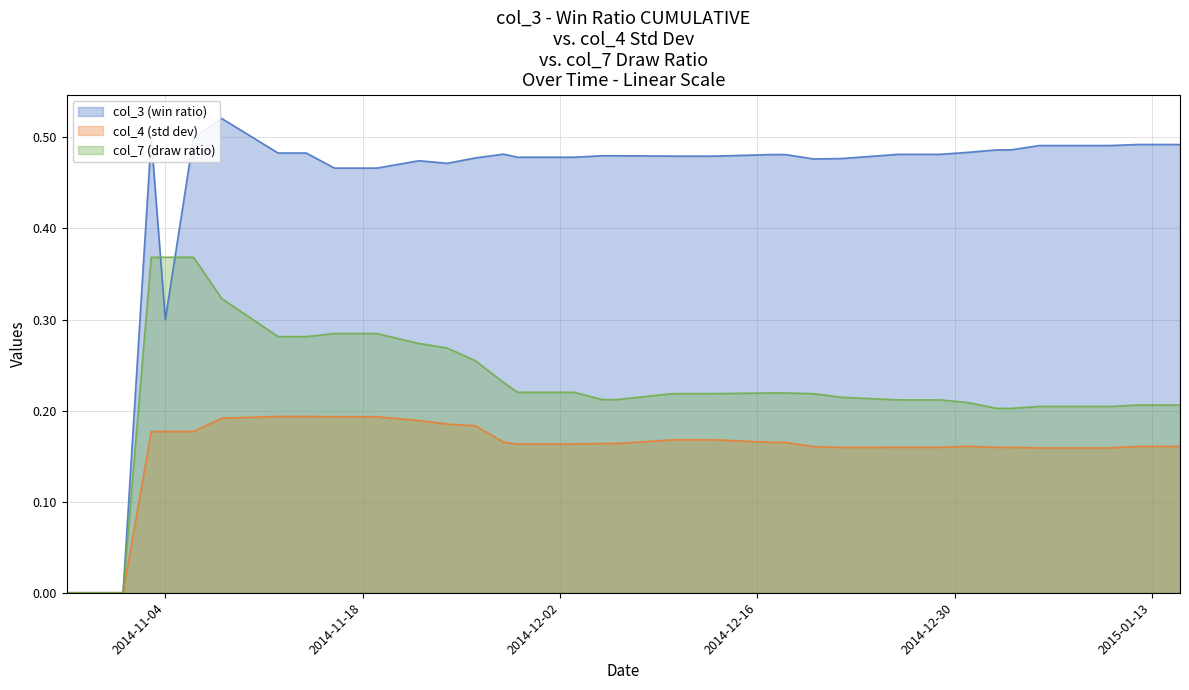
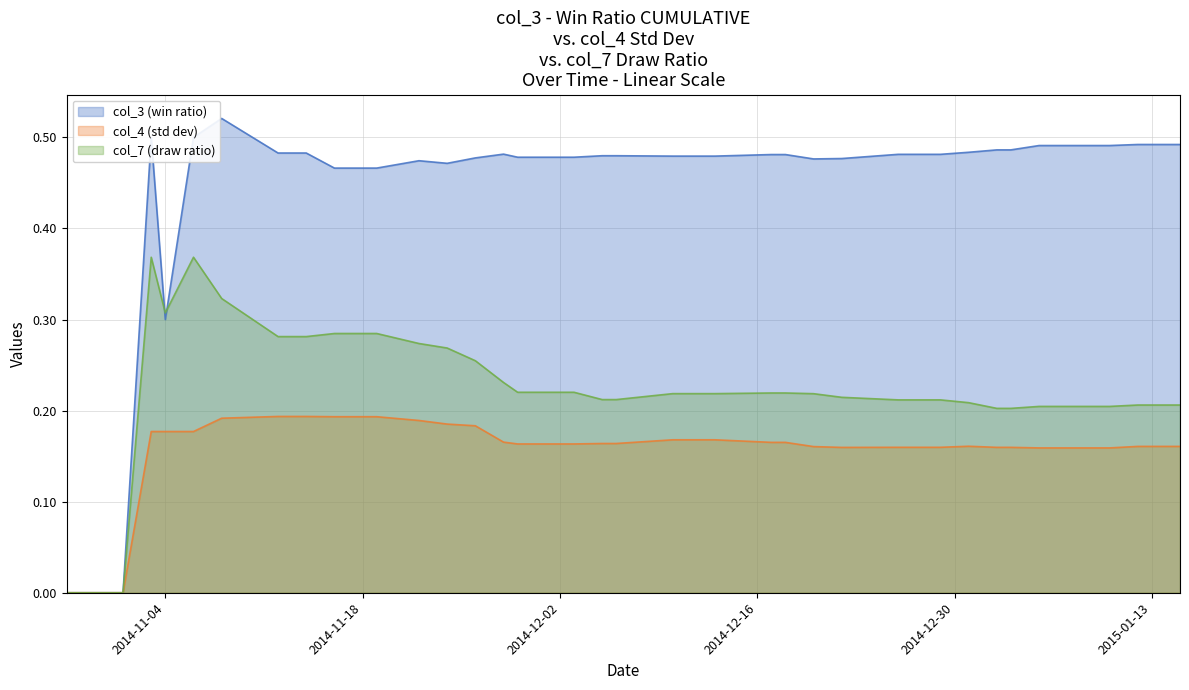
col_7 (draw ratio), 2014-11-04: 0.37 -> 0.31
